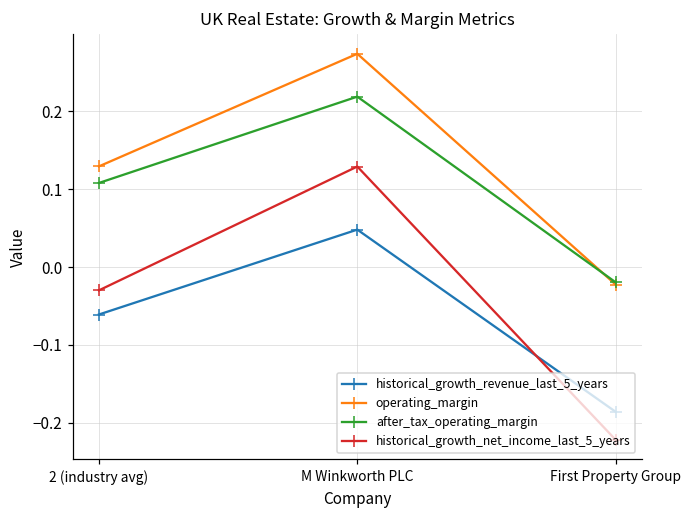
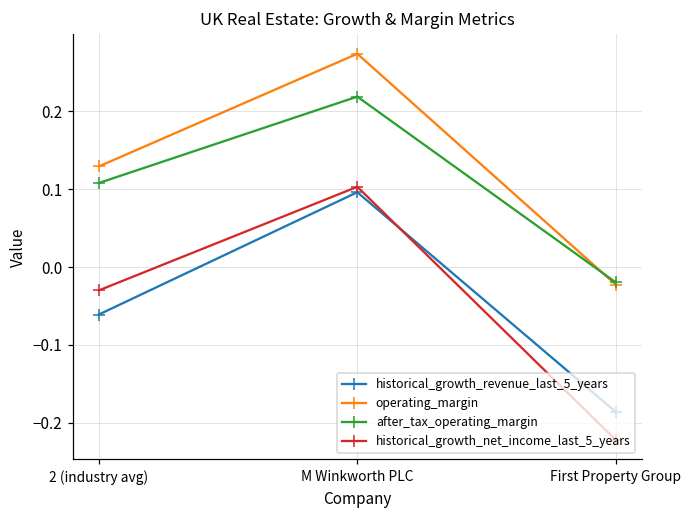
historical_growth_revenue_last_5_years, M Winkworth PLC: 0.05 -> 0.10
historical_growth_net_income_last_5_years, M Winkworth PLC: 0.13 -> 0.10
